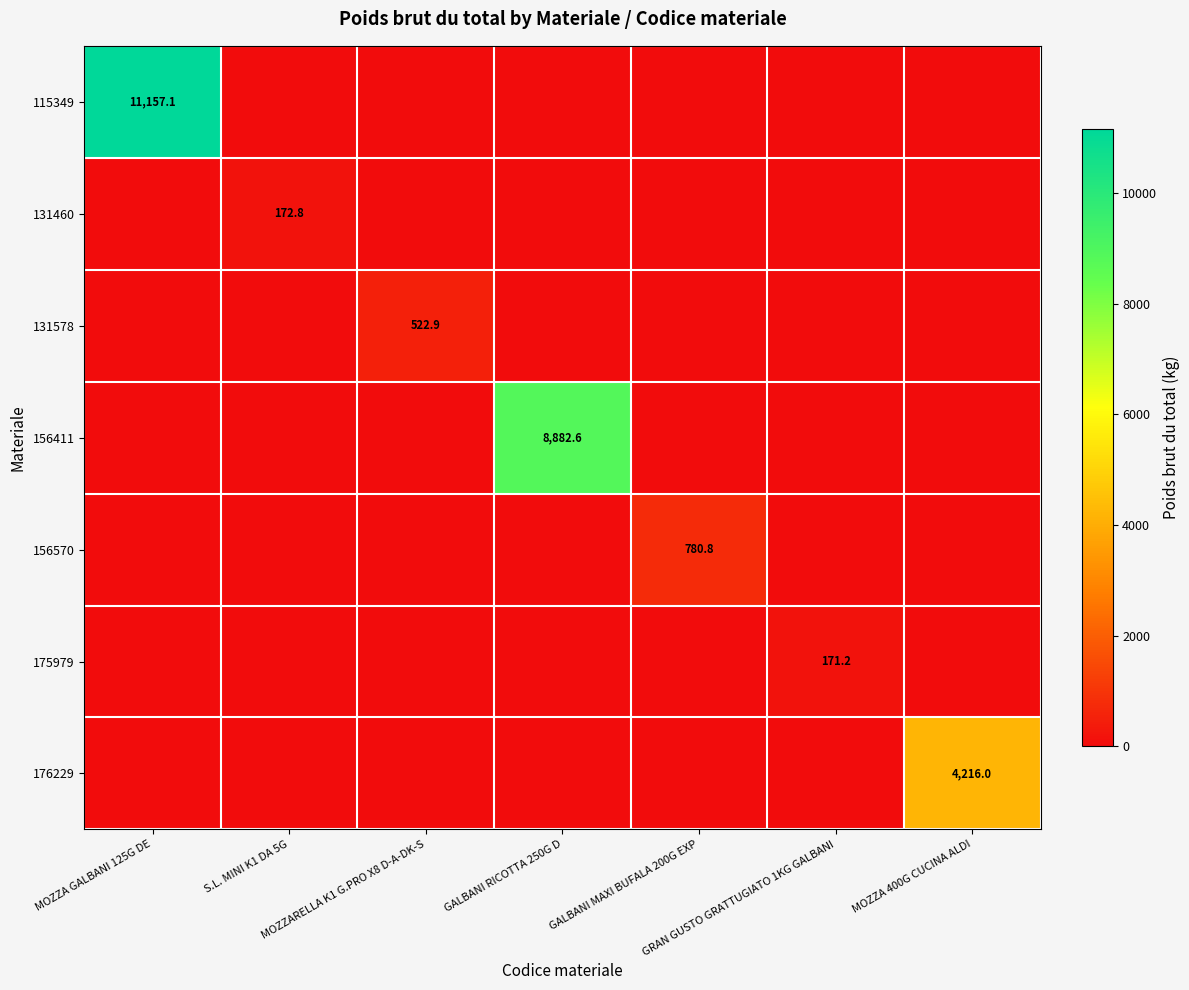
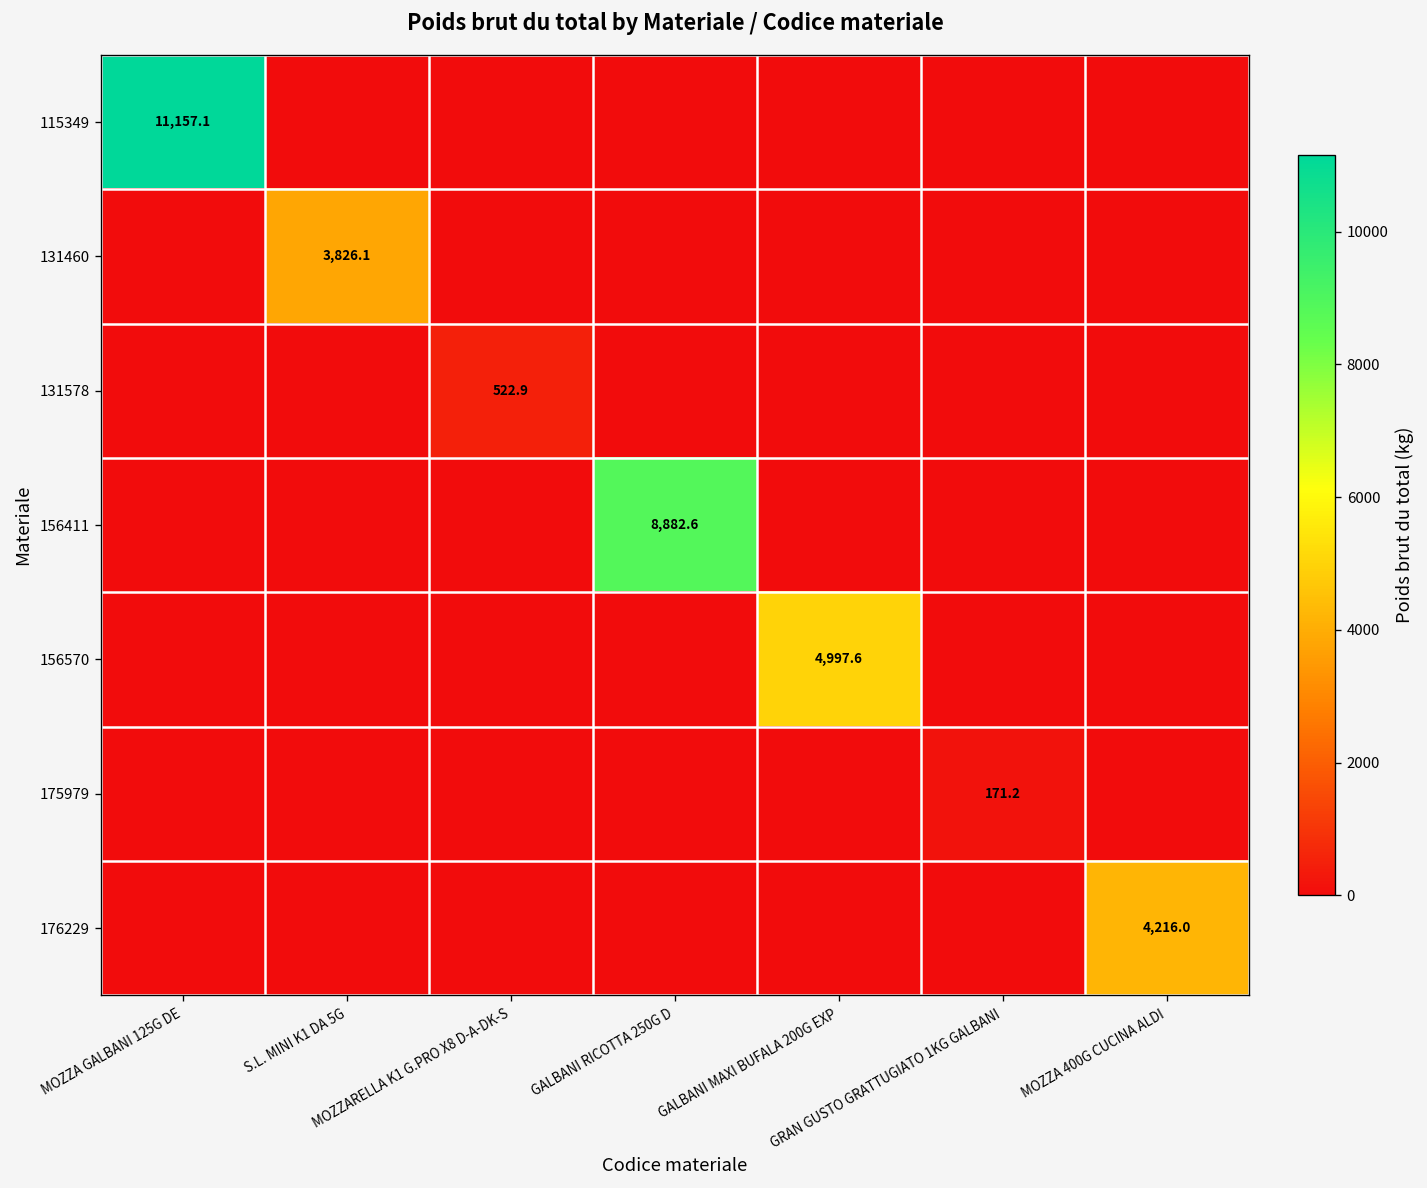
131460, S.L. MINI K1 DA 5G: 172.8 -> 3,826.1
156570, GALBANI MAXI BUFALA 200G EXP: 780.8 -> 4,997.6
